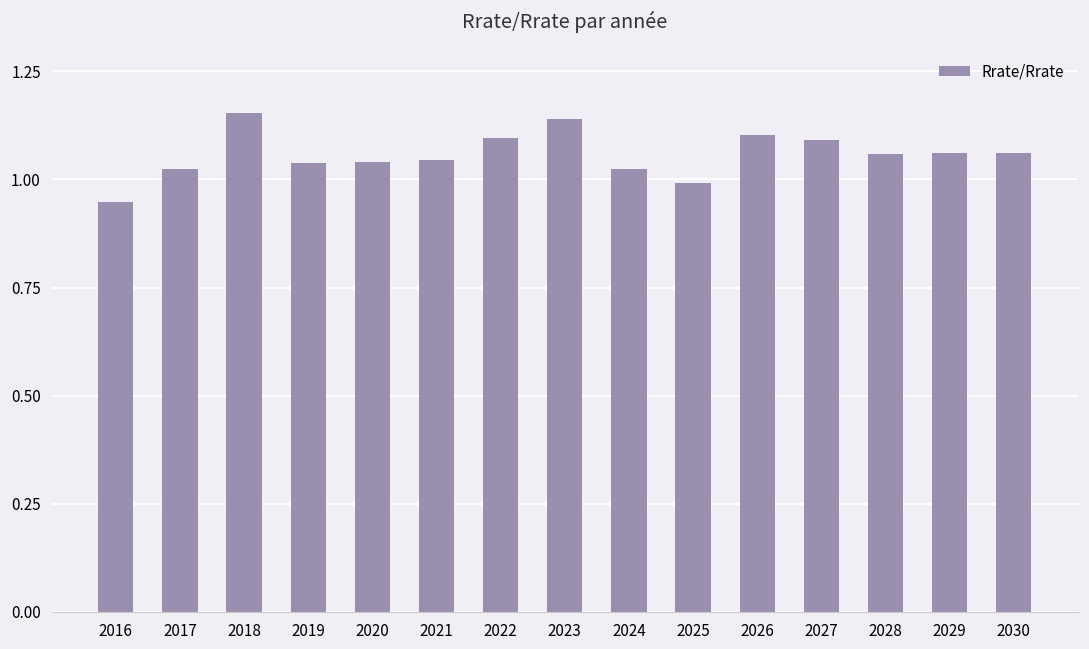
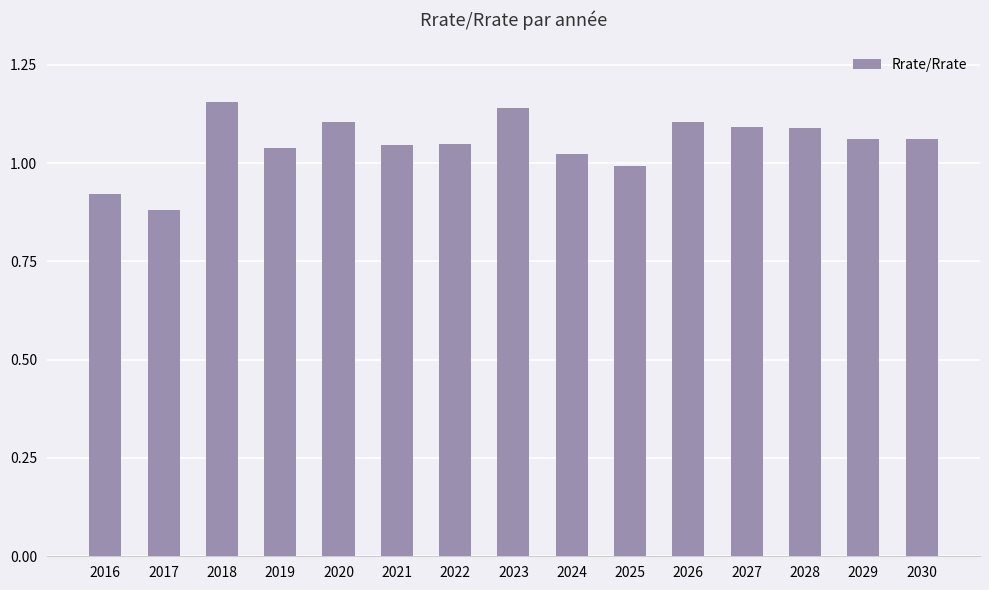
2016: 0.95 -> 0.92
2017: 1.02 -> 0.88
2020: 1.04 -> 1.11
2022: 1.10 -> 1.05
2028: 1.06 -> 1.09
